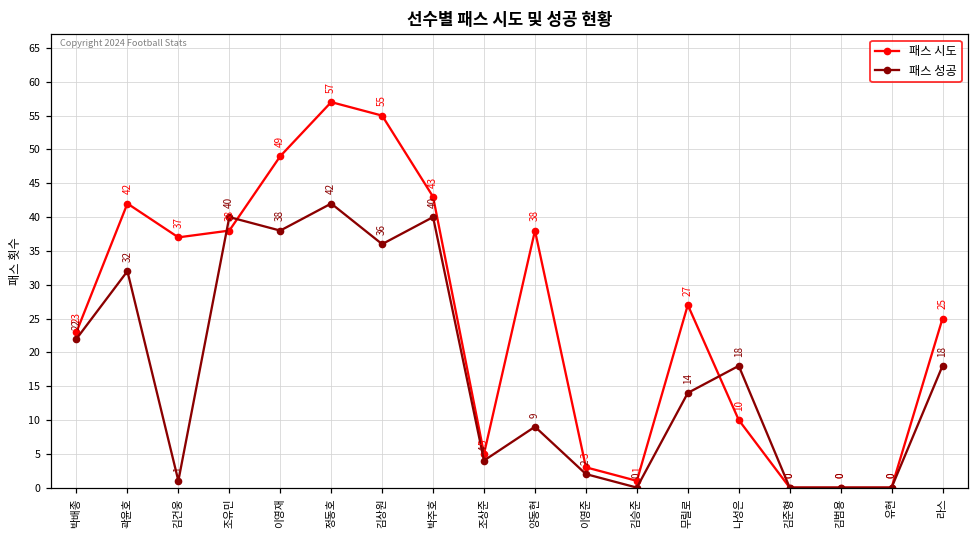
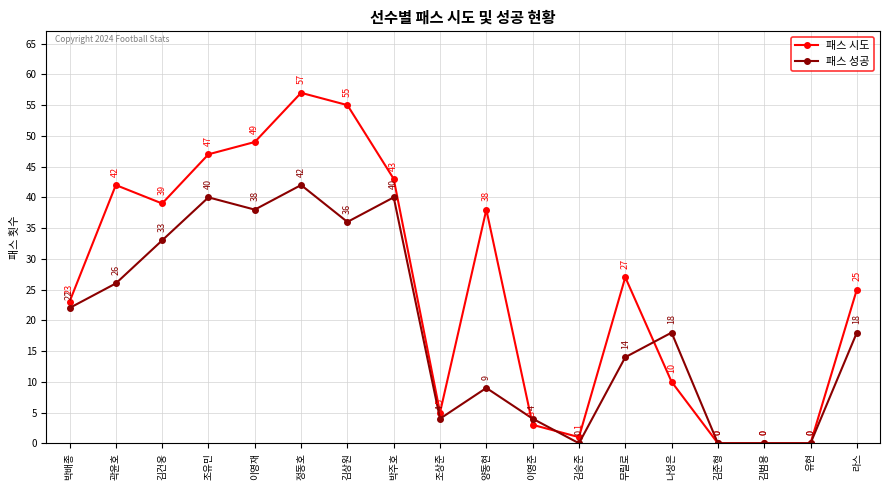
패스 성공, 곽윤호: 32 -> 26
패스 시도, 김건웅: 37 -> 39
패스 성공, 김건웅: 1 -> 33
패스 시도, 조유민: 38 -> 47
패스 성공, 이영준: 2 -> 4
